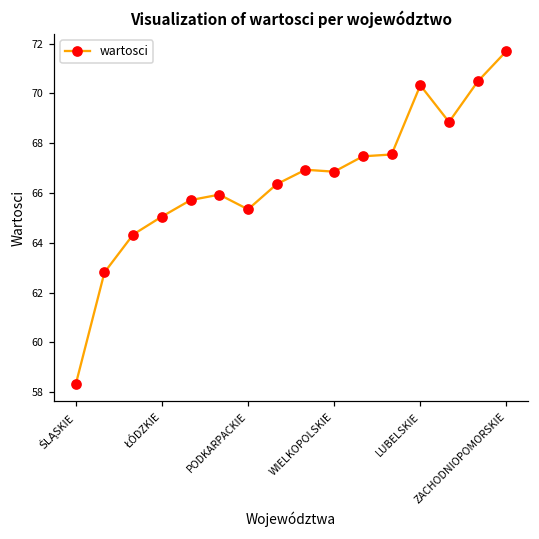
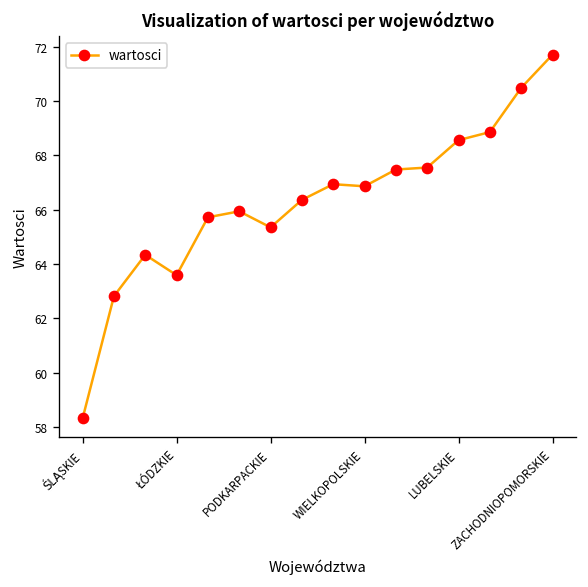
ŁÓDZKIE: 65.1 -> 63.6
LUBELSKIE: 70.3 -> 68.6
